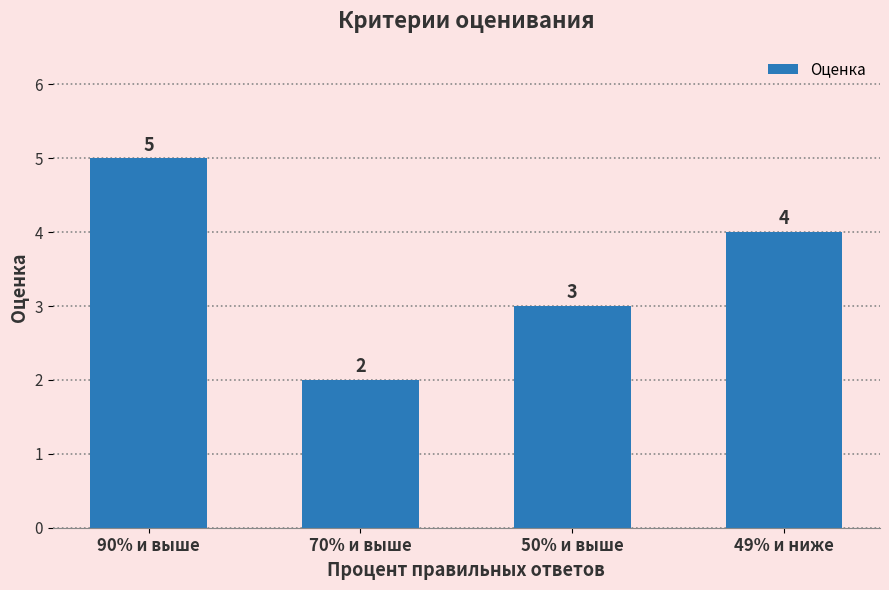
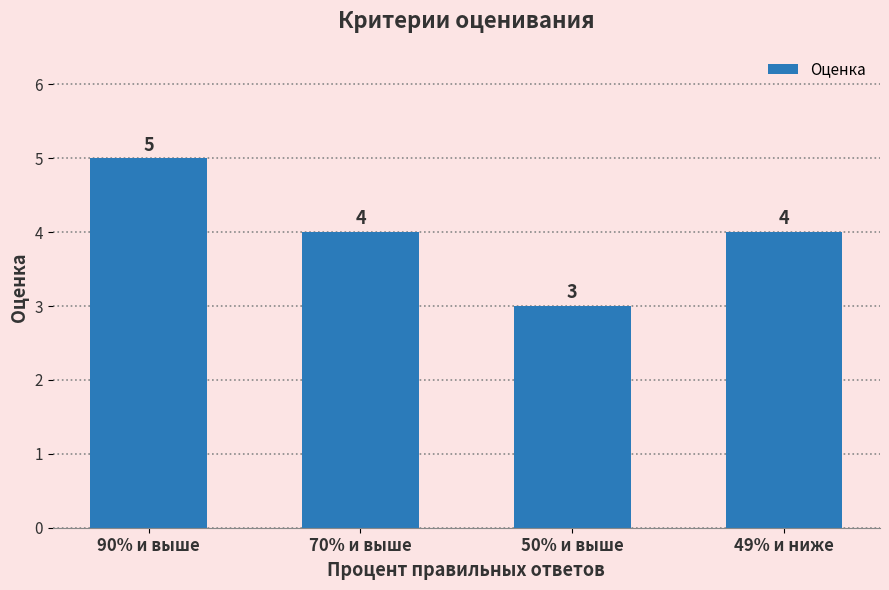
70% и выше: 2 -> 4
